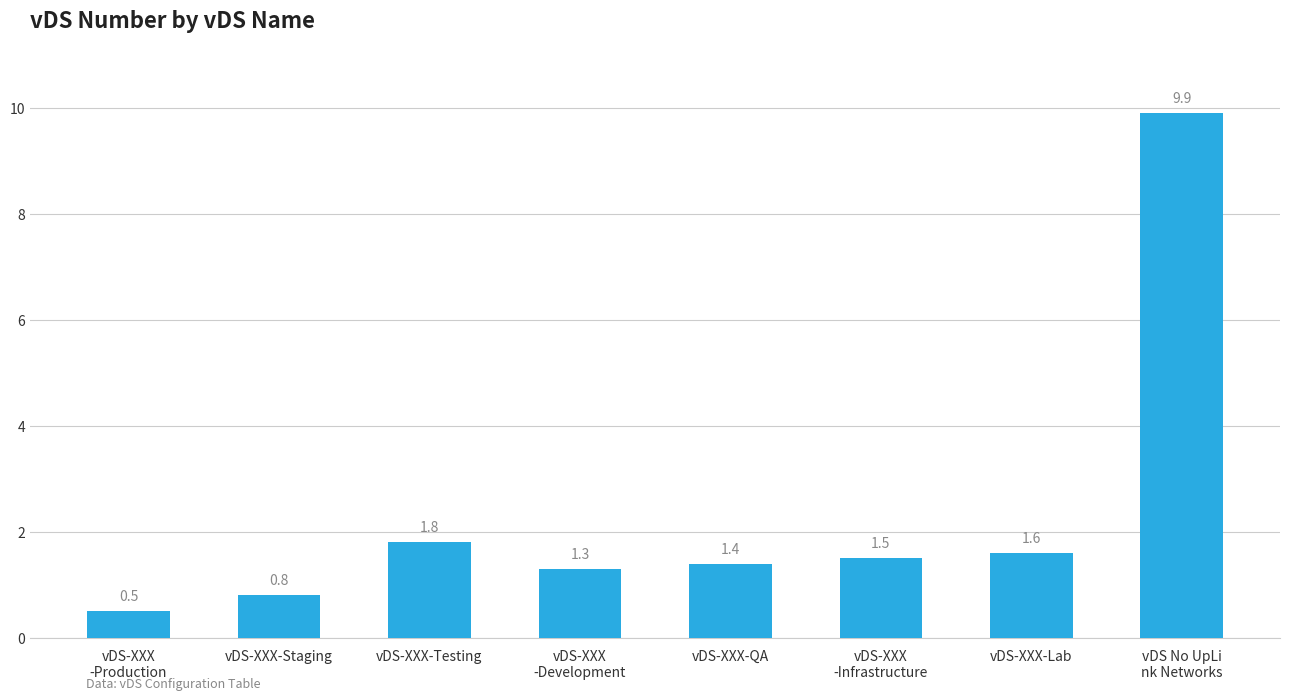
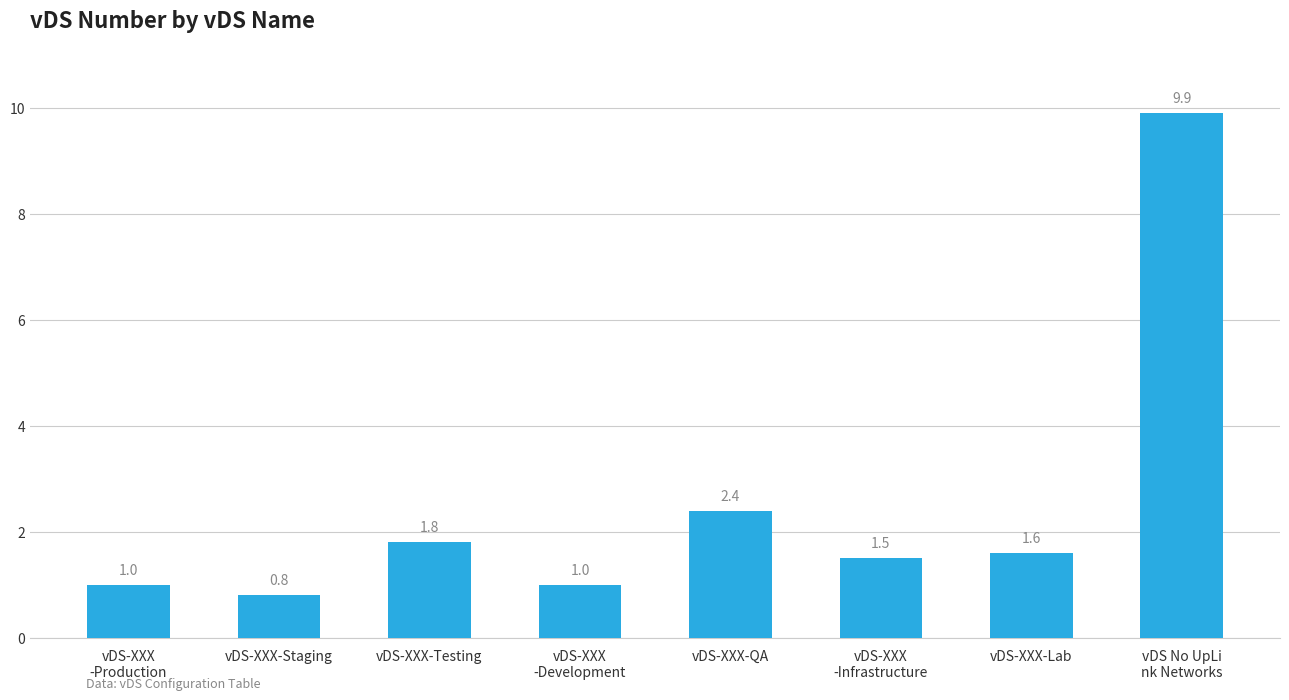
vDS-XXX -Production: 0.5 -> 1.0
vDS-XXX -Development: 1.3 -> 1.0
vDS-XXX-QA: 1.4 -> 2.4
